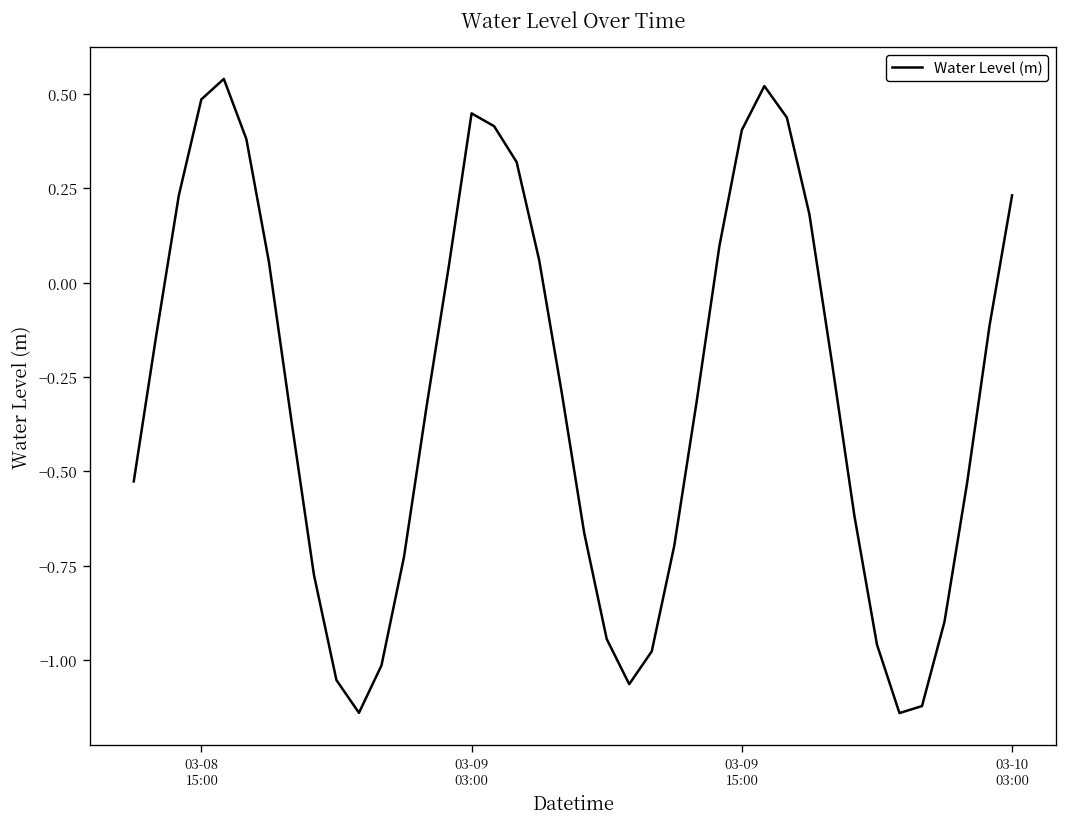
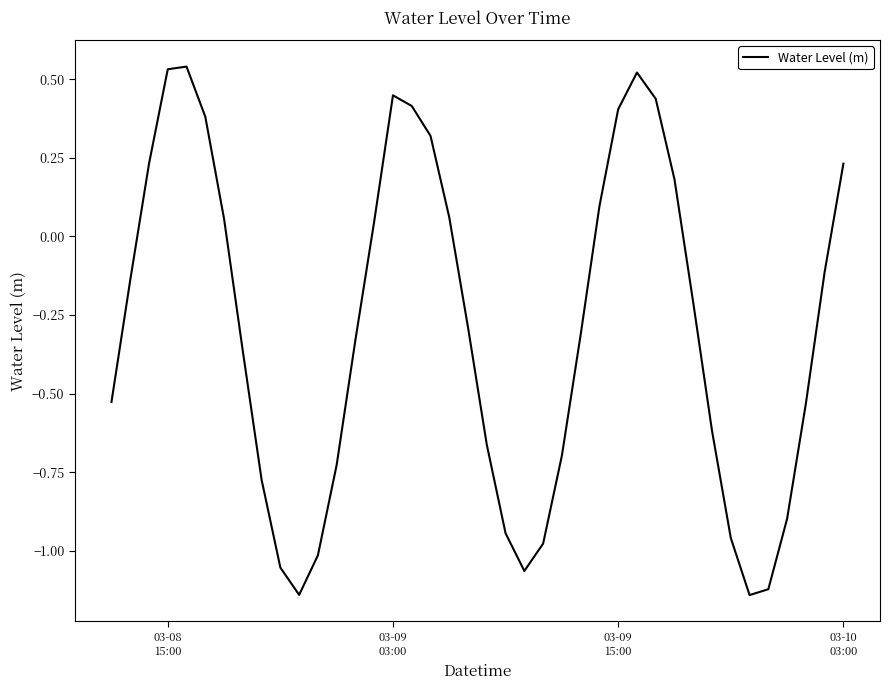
03-08 15:00: 0.49 -> 0.53
